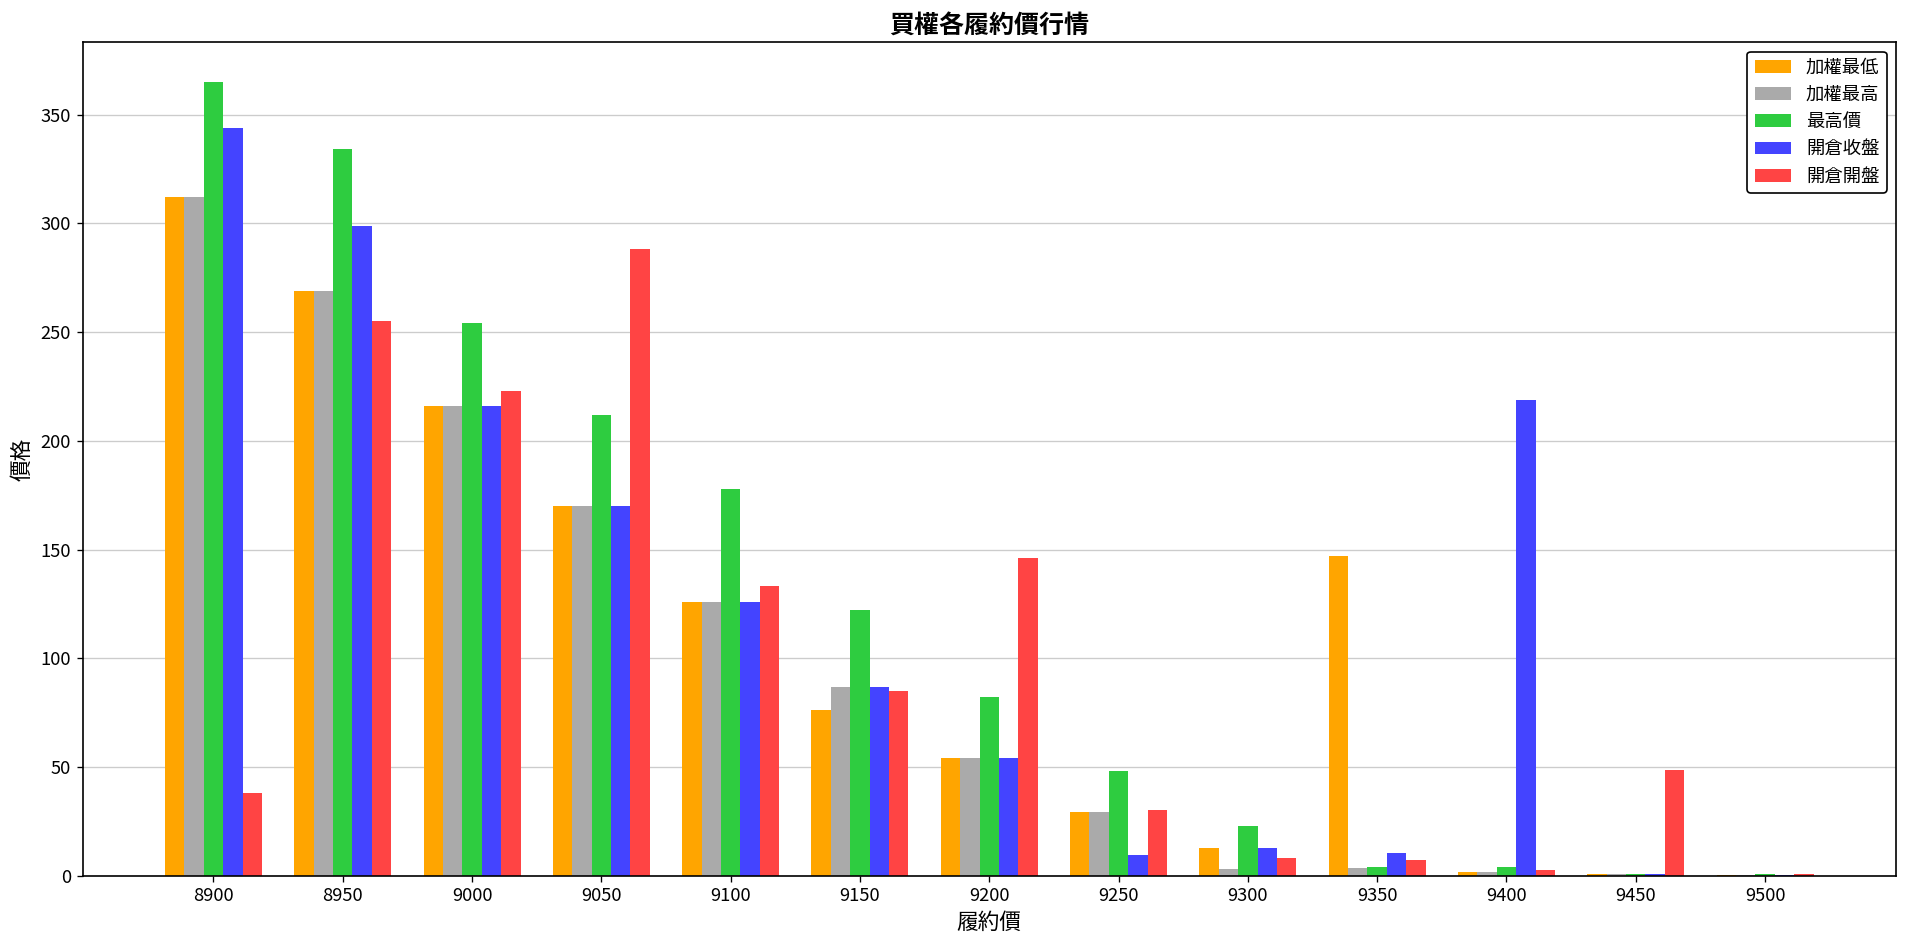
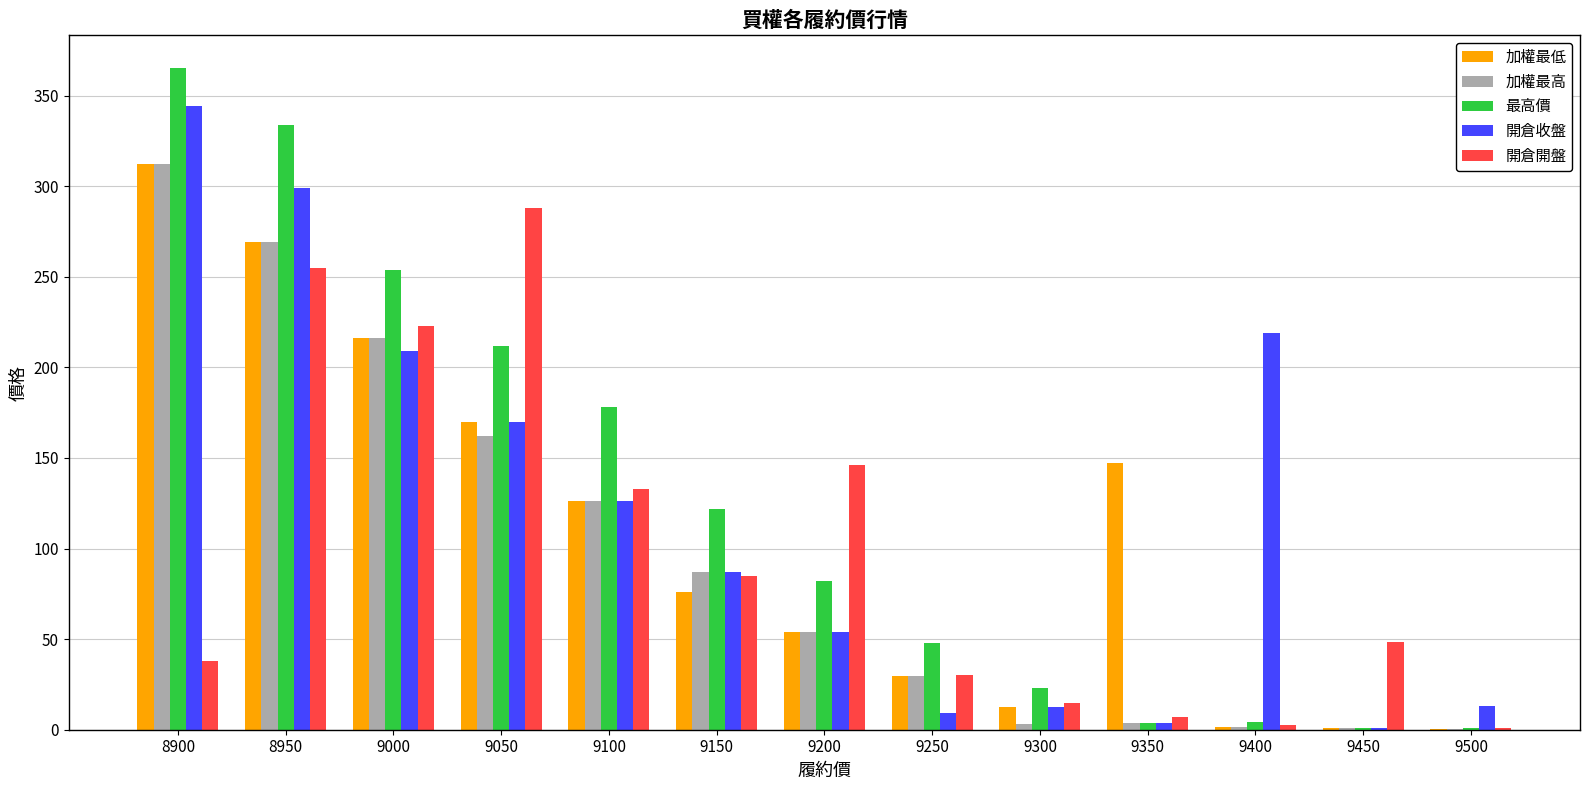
開倉收盤, 9000: 216 -> 209
加權最高, 9050: 170 -> 162
開倉開盤, 9300: 8 -> 15
開倉收盤, 9350: 10 -> 4
開倉收盤, 9500: 1 -> 13
